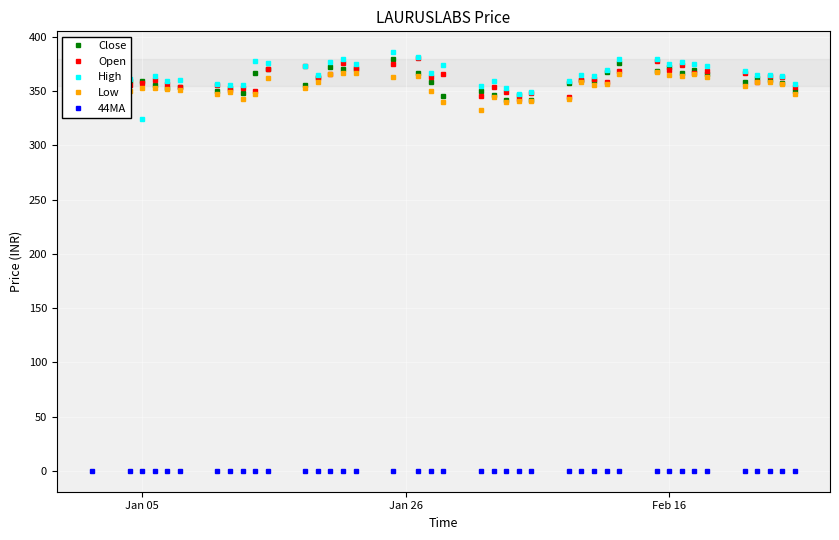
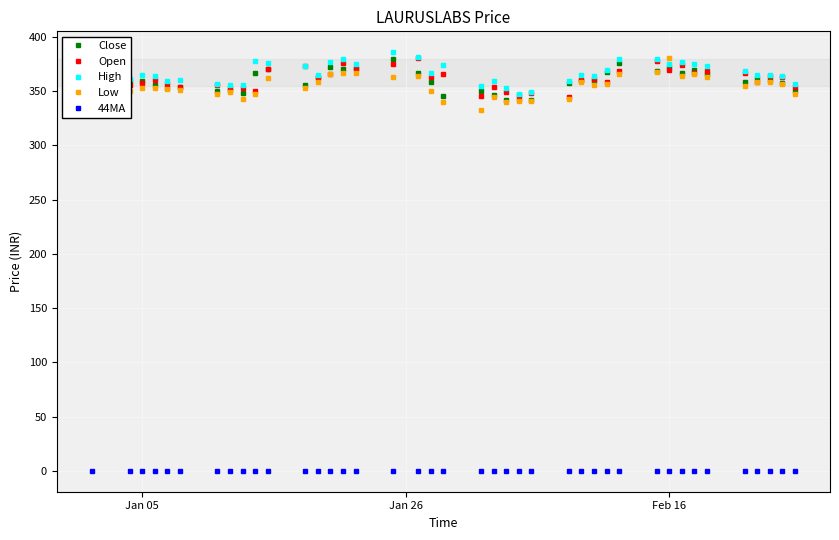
High, Jan 05: 324 -> 365
Low, Feb 16: 365 -> 381
